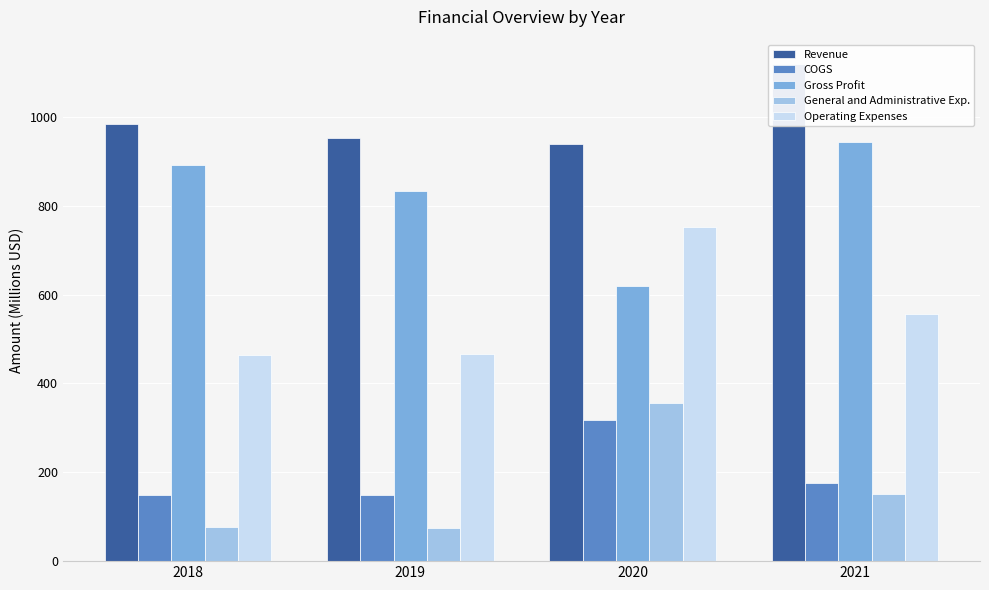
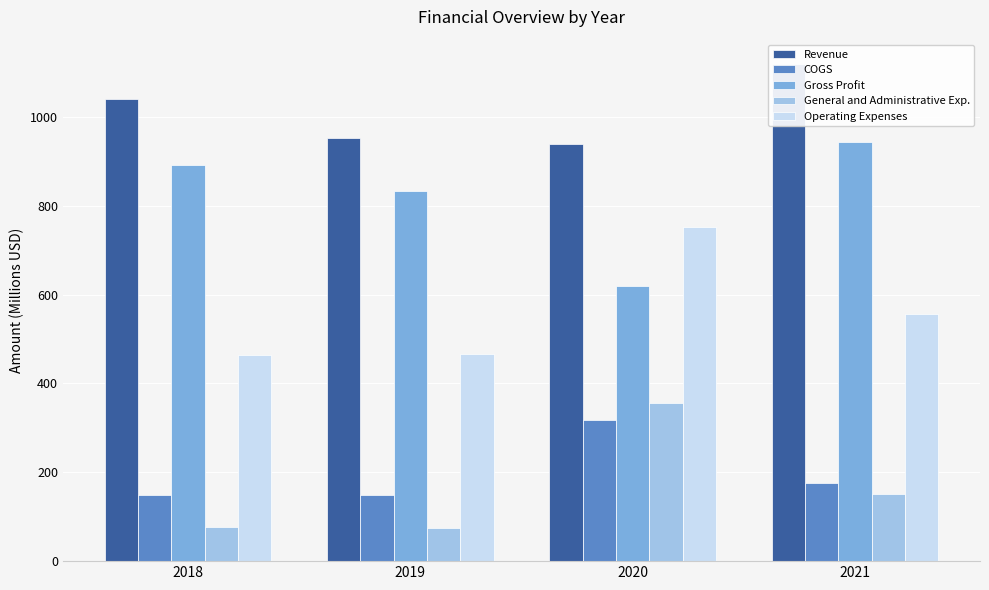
Revenue, 2018: 980 -> 1040
